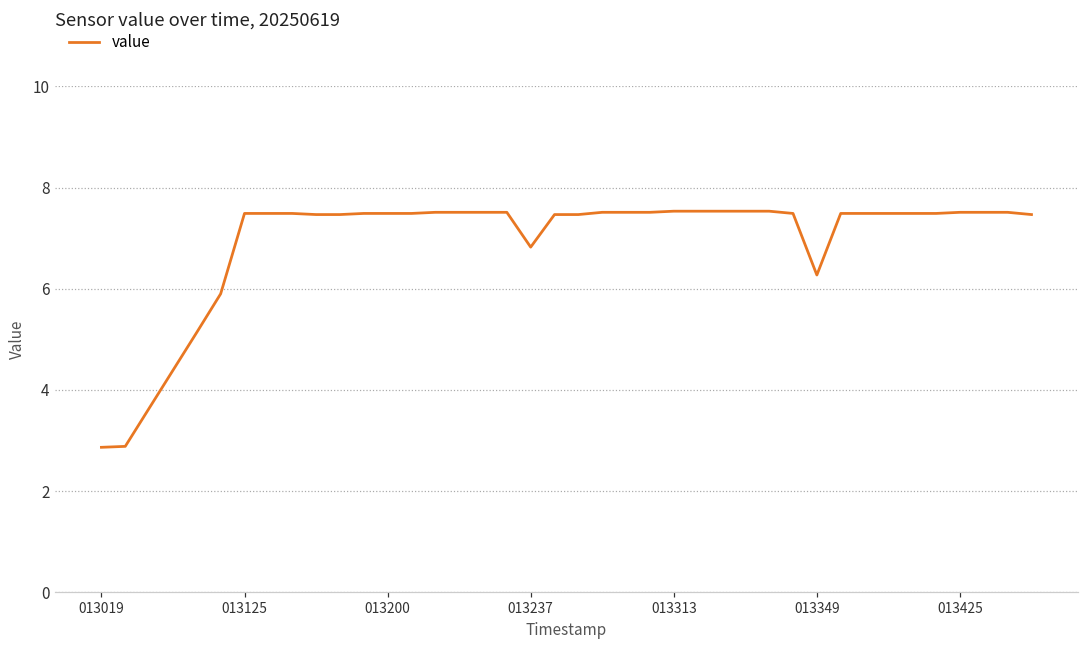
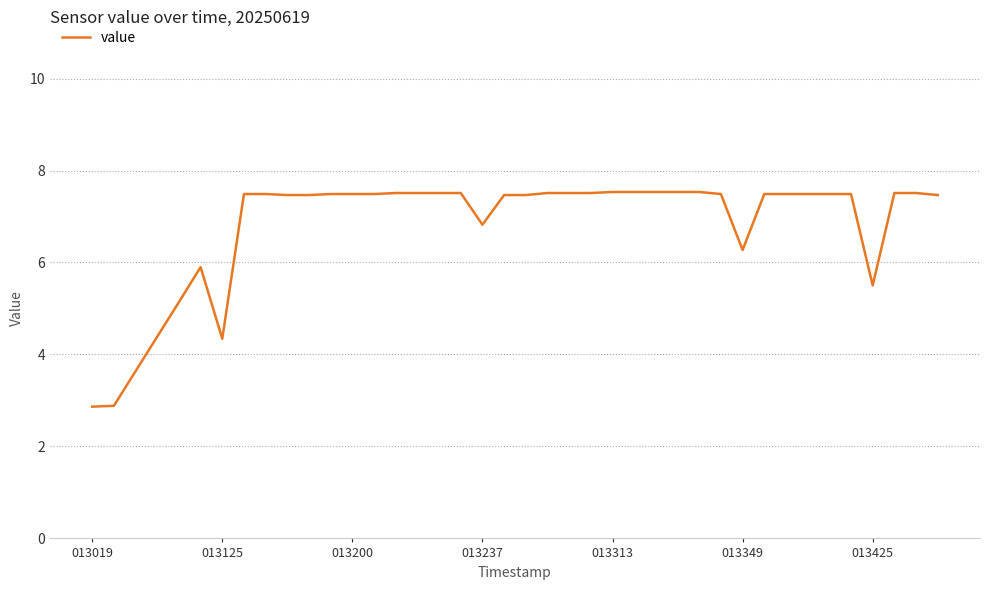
013125: 7.5 -> 4.3
013425: 7.5 -> 5.5
